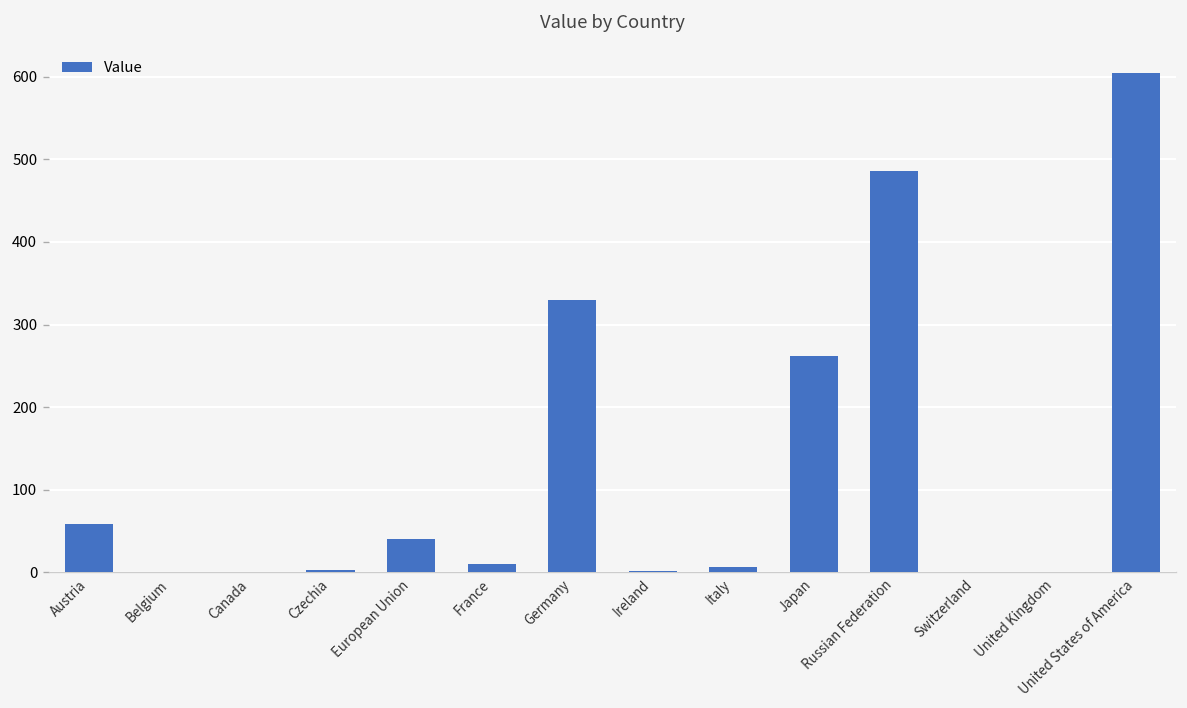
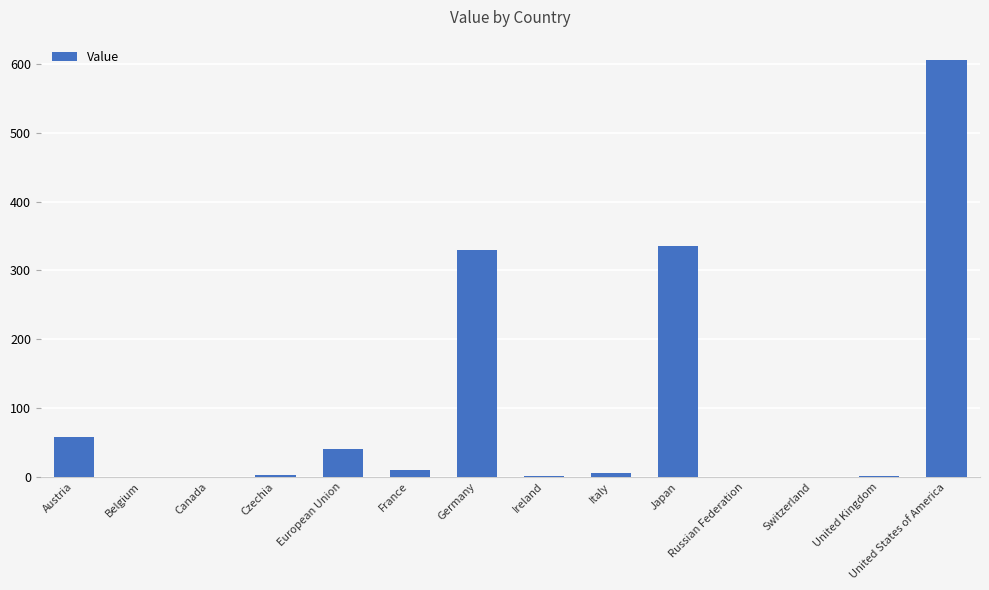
Japan: 260 -> 340
Russian Federation: 490 -> 0
